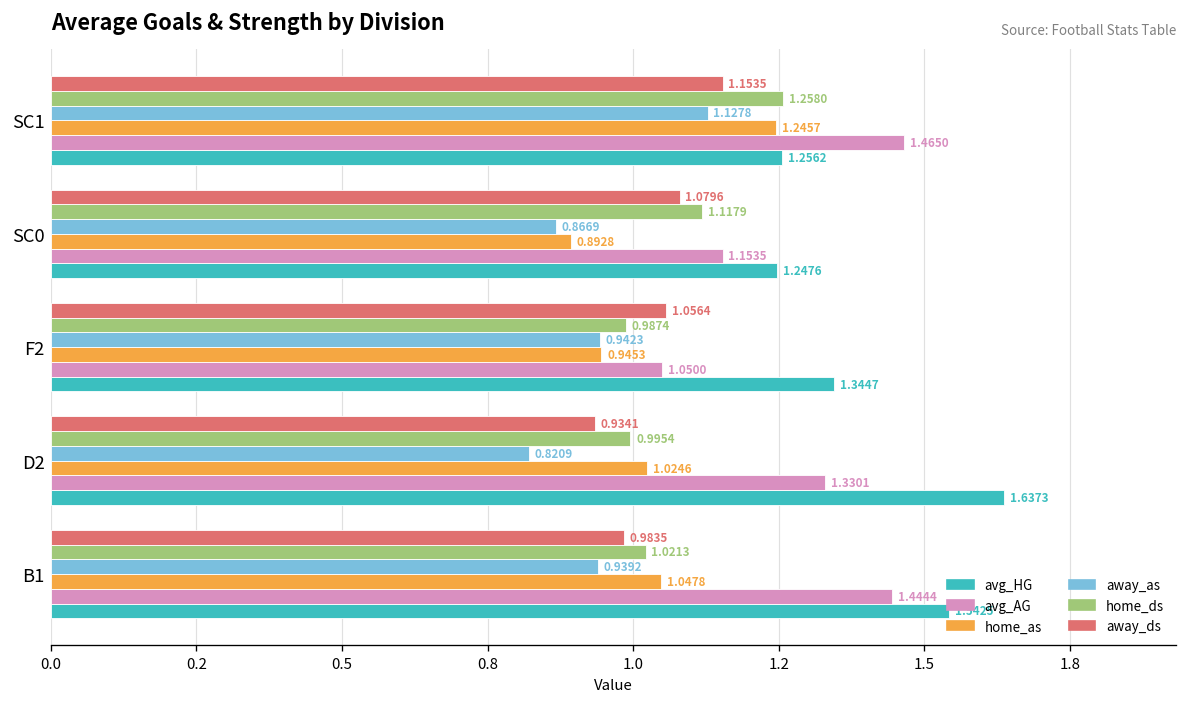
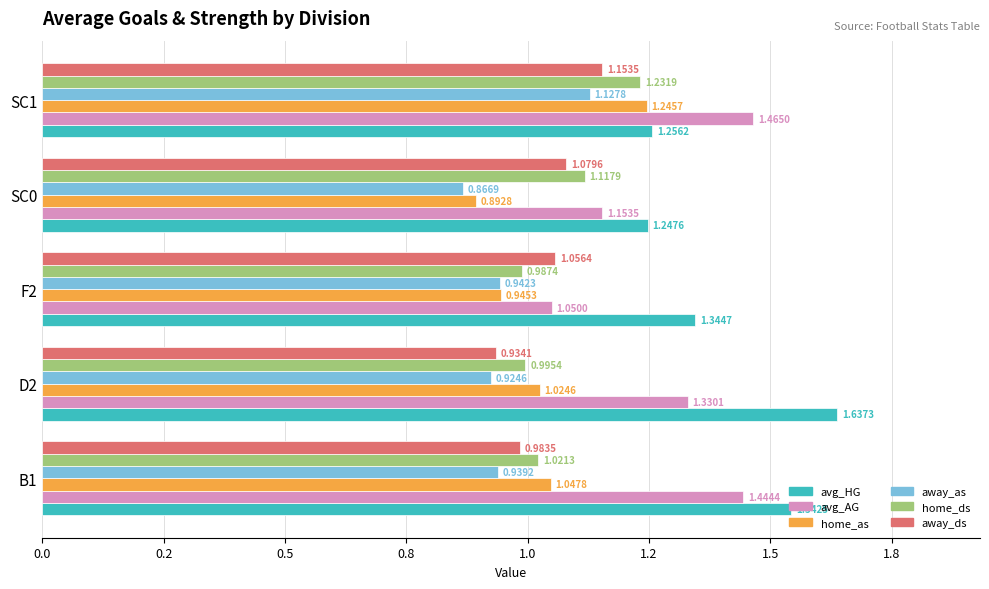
home_ds, SC1: 1.2580 -> 1.2319
away_as, D2: 0.8209 -> 0.9246
